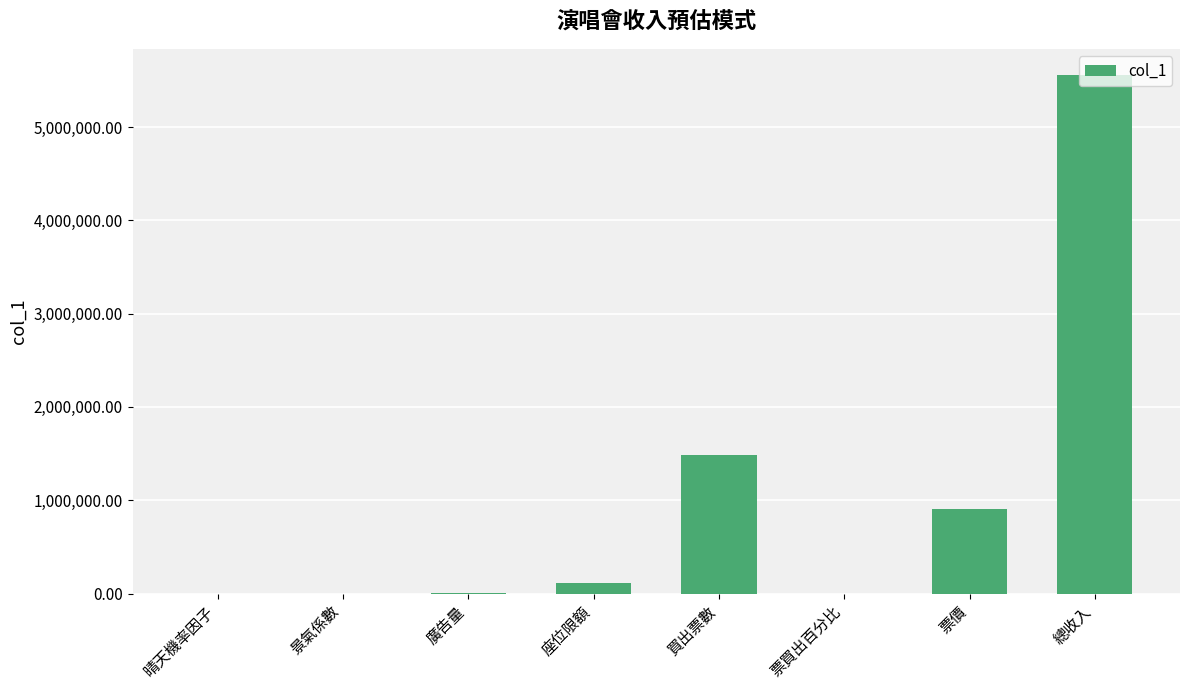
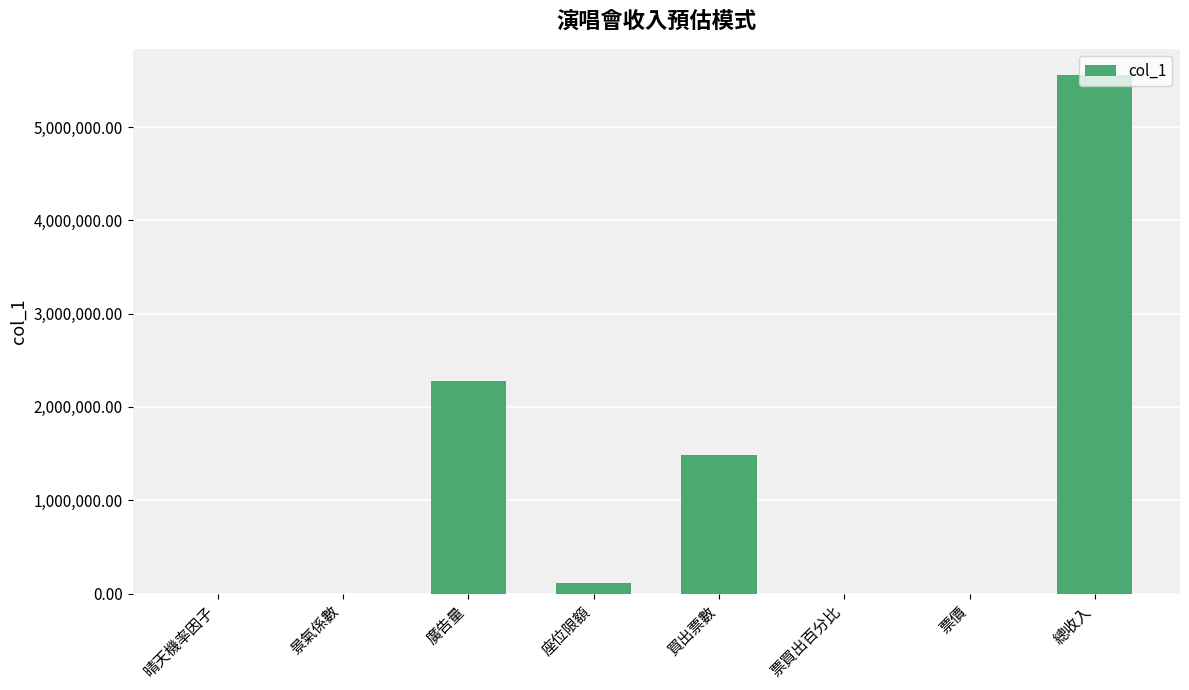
廣告量: 0 -> 2,300,000
票價: 900,000 -> 0
